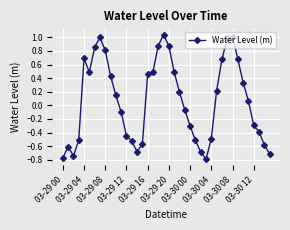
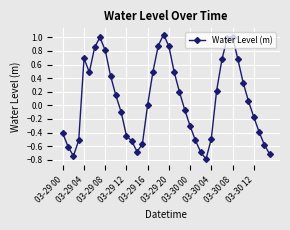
03-29 00: -0.8 -> -0.4
03-29 16: 0.5 -> 0.0
03-30 12: -0.3 -> -0.2
